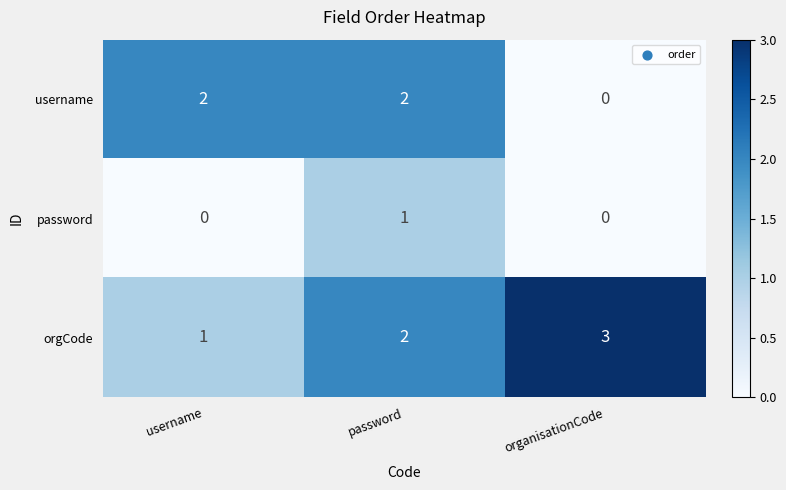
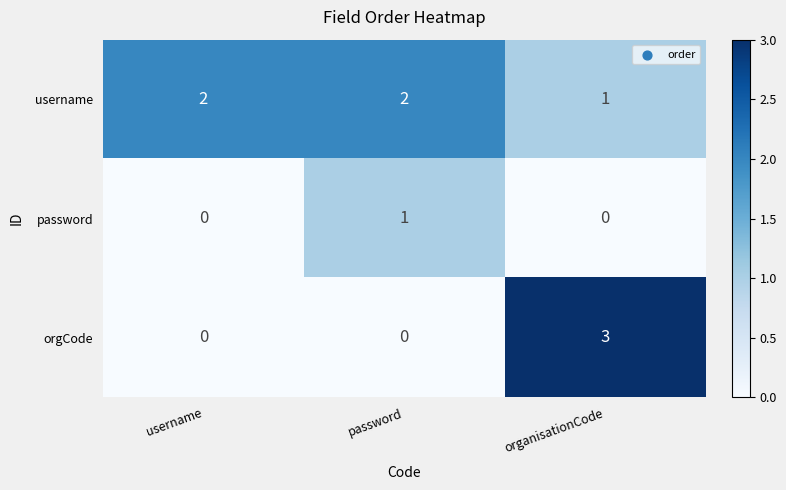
username, organisationCode: 0 -> 1
orgCode, username: 1 -> 0
orgCode, password: 2 -> 0
